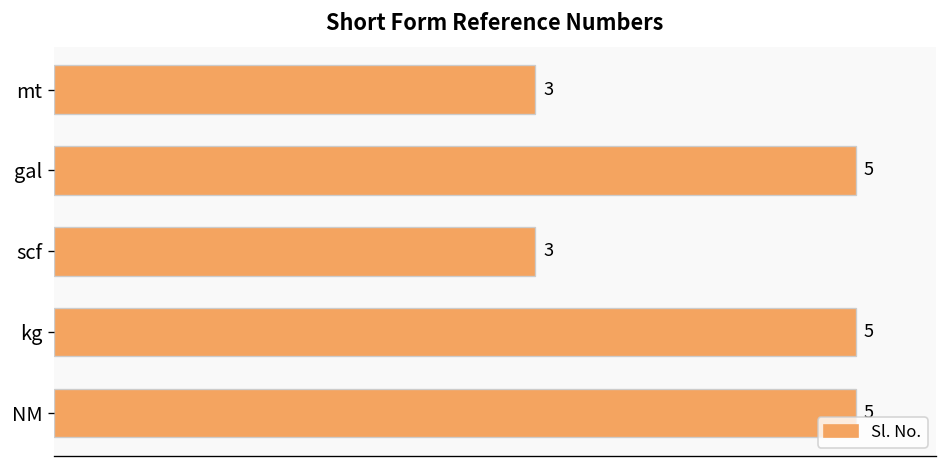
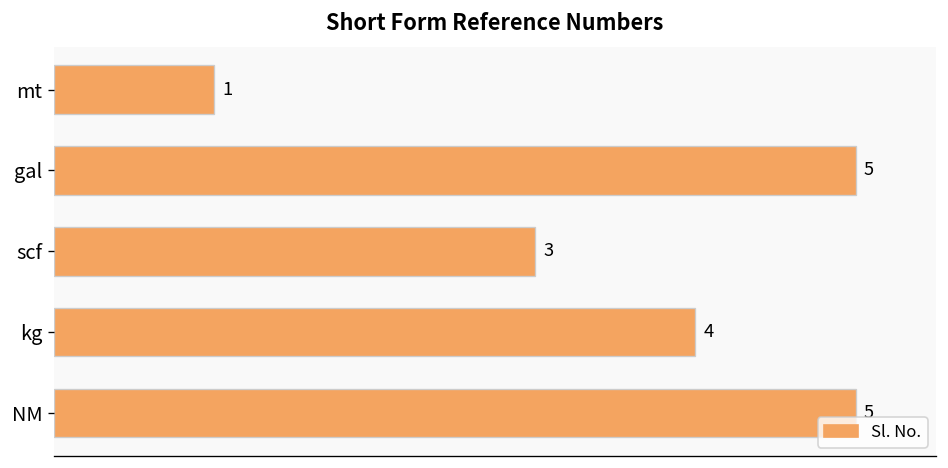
mt: 3 -> 1
kg: 5 -> 4
